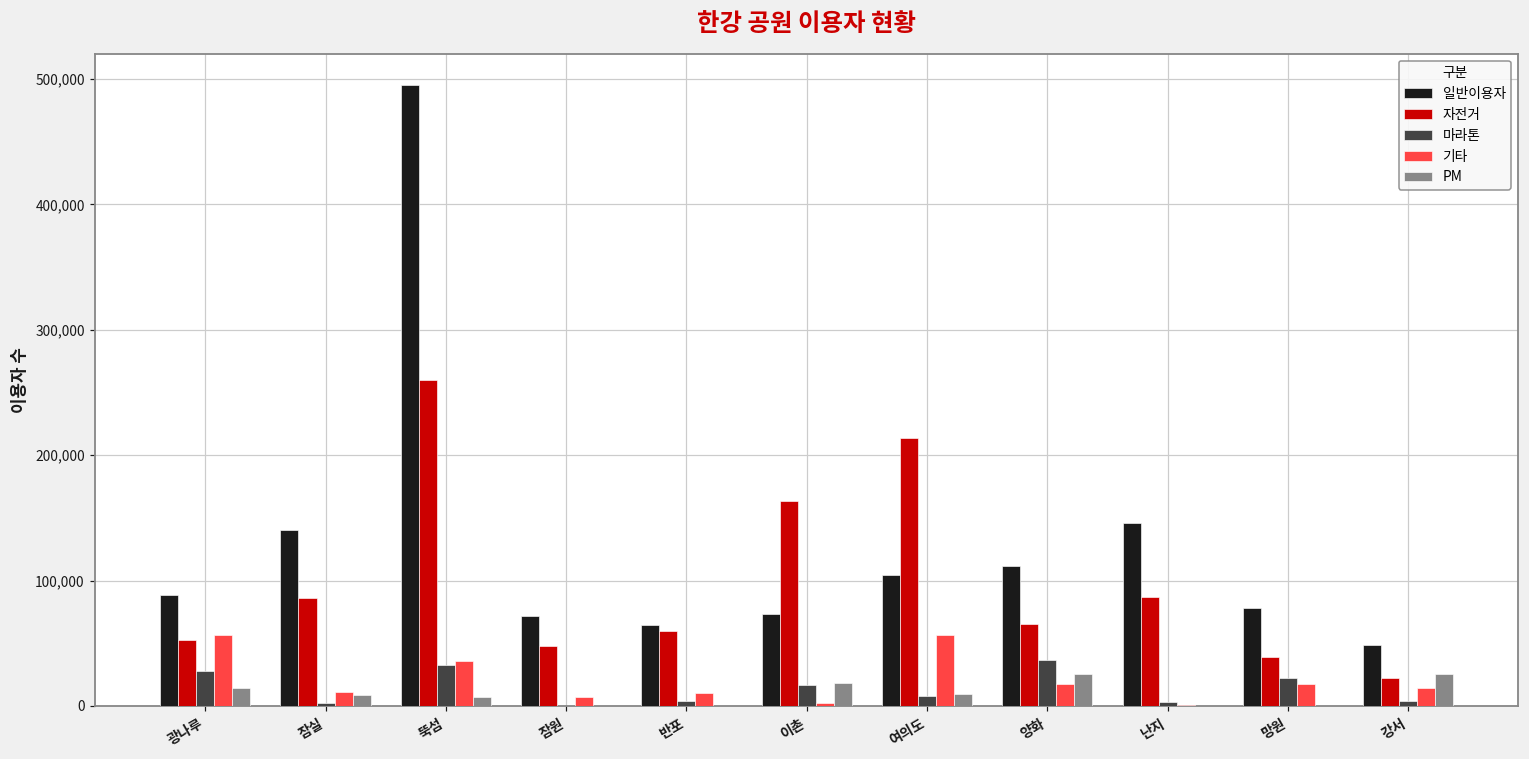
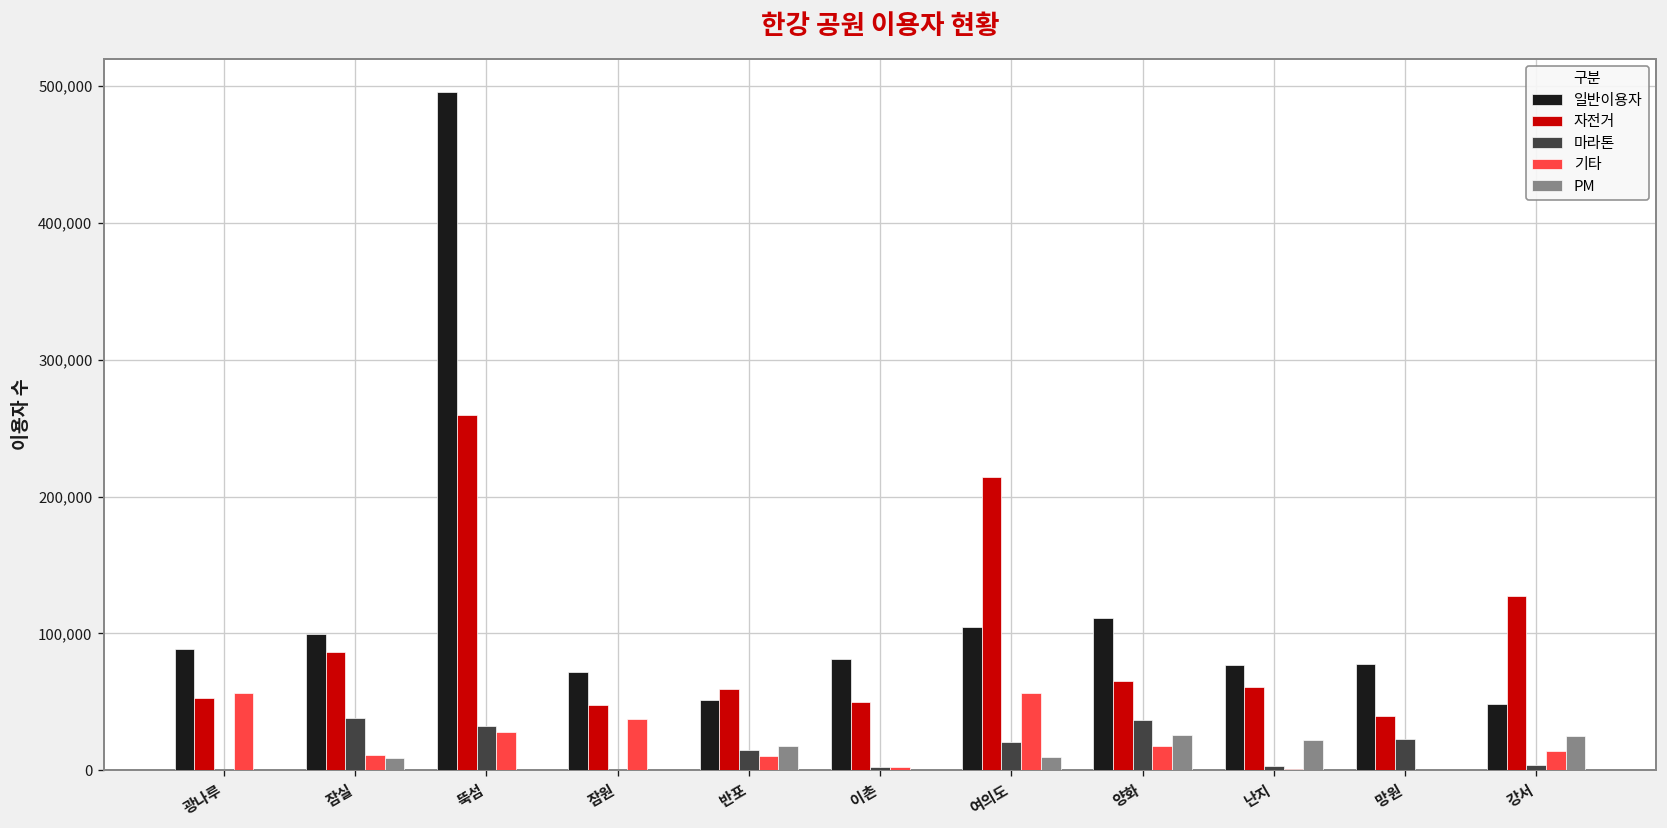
마라톤, 광나루: 28,000 -> 0
PM, 광나루: 15,000 -> 0
일반이용자, 잠실: 140,000 -> 99,000
마라톤, 잠실: 3,000 -> 38,000
기타, 뚝섬: 36,000 -> 28,000
PM, 뚝섬: 7,000 -> 0
기타, 잠원: 7,000 -> 37,000
일반이용자, 반포: 64,000 -> 51,000
마라톤, 반포: 4,000 -> 14,000
PM, 반포: 0 -> 18,000
일반이용자, 이촌: 73,000 -> 81,000
자전거, 이촌: 164,000 -> 50,000
마라톤, 이촌: 17,000 -> 2,000
PM, 이촌: 18,000 -> 0
마라톤, 여의도: 8,000 -> 21,000
일반이용자, 난지: 146,000 -> 77,000
자전거, 난지: 87,000 -> 61,000
PM, 난지: 0 -> 22,000
기타, 망원: 18,000 -> 0
자전거, 강서: 23,000 -> 127,000
